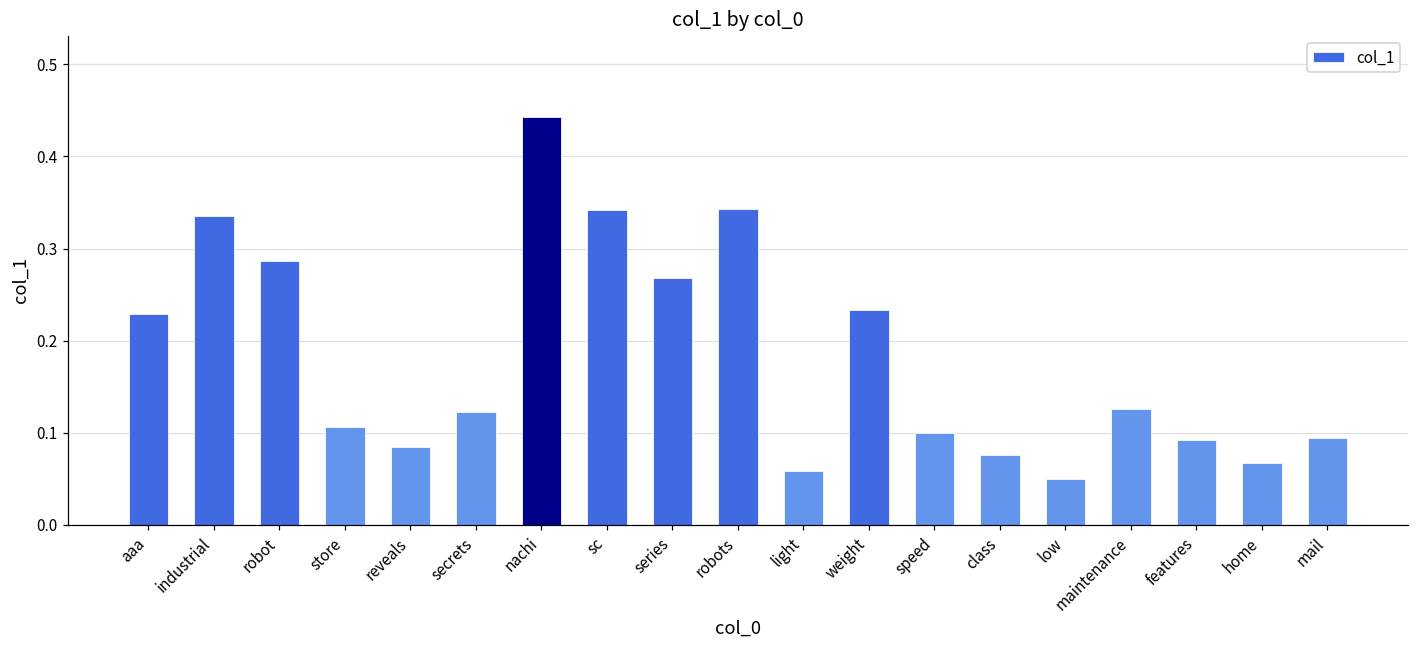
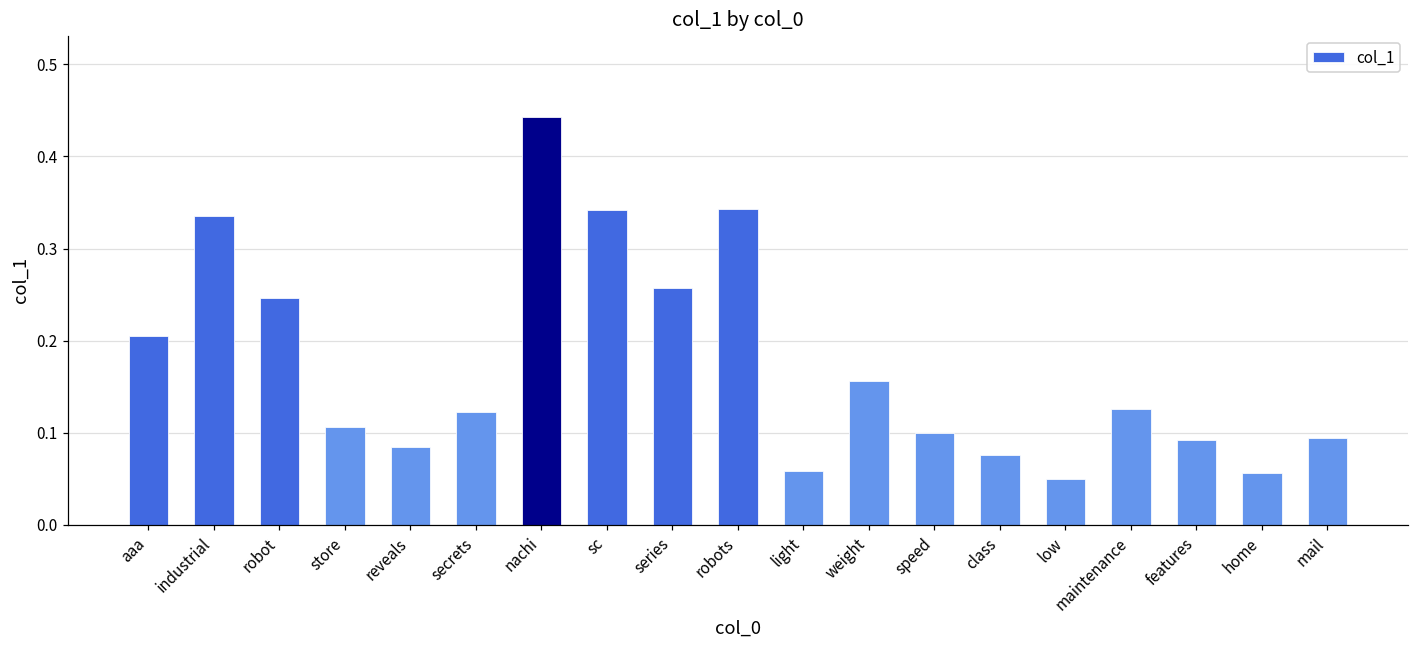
aaa: 0.23 -> 0.20
robot: 0.29 -> 0.25
series: 0.27 -> 0.26
weight: 0.23 -> 0.16
home: 0.07 -> 0.06
